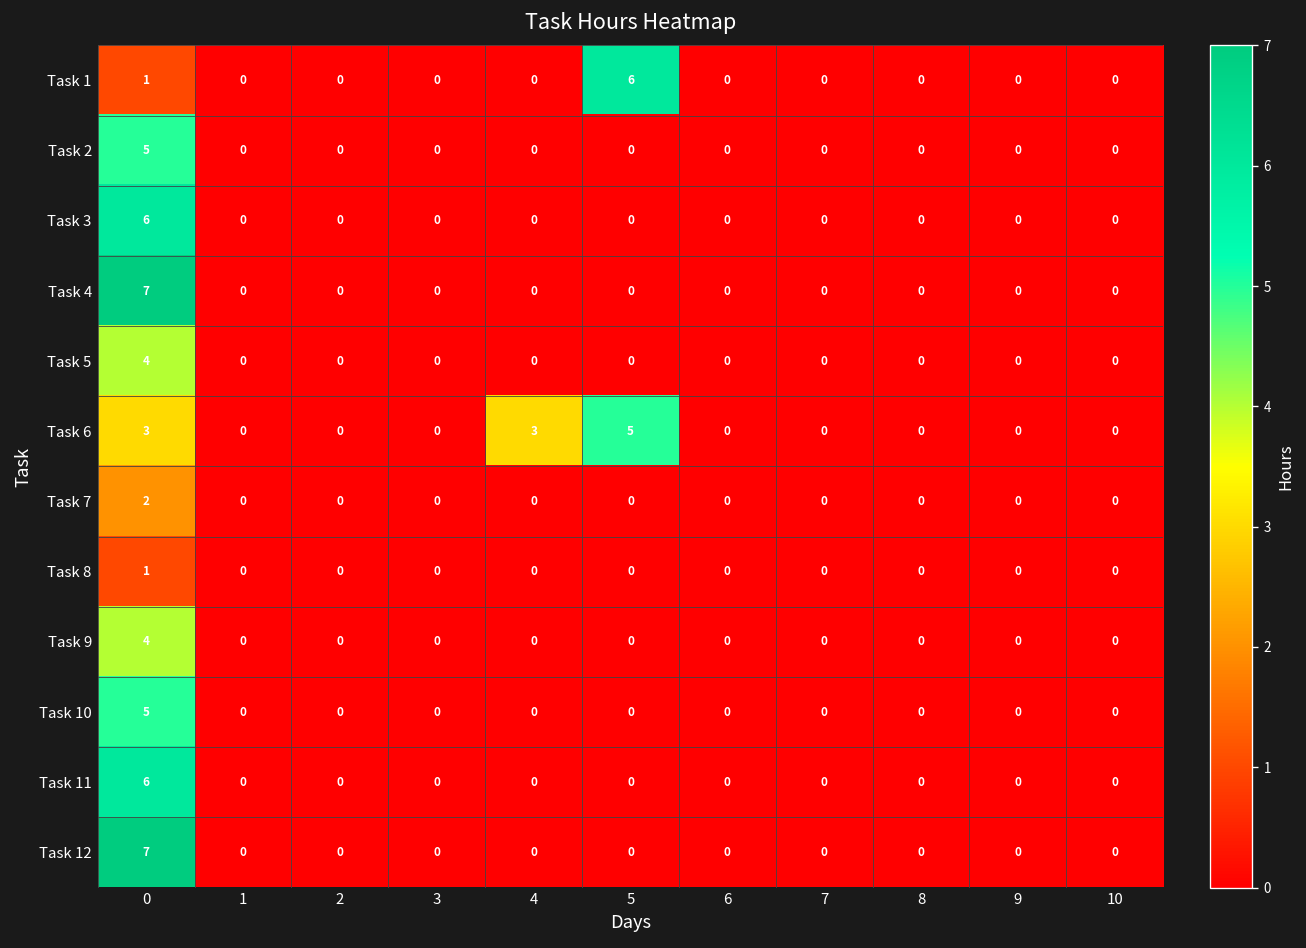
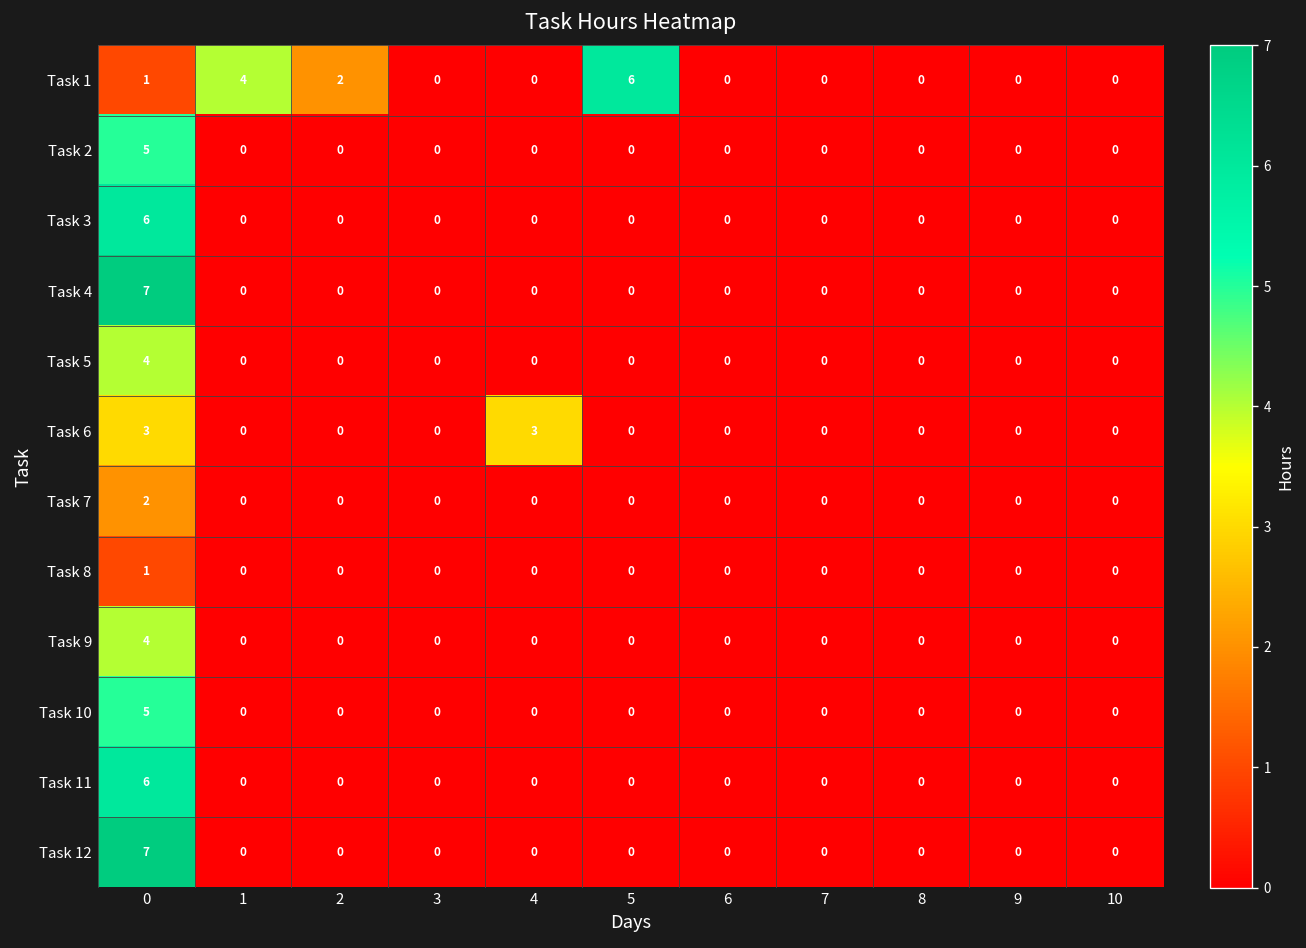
Task 1, 1: 0 -> 4
Task 1, 2: 0 -> 2
Task 6, 5: 5 -> 0
